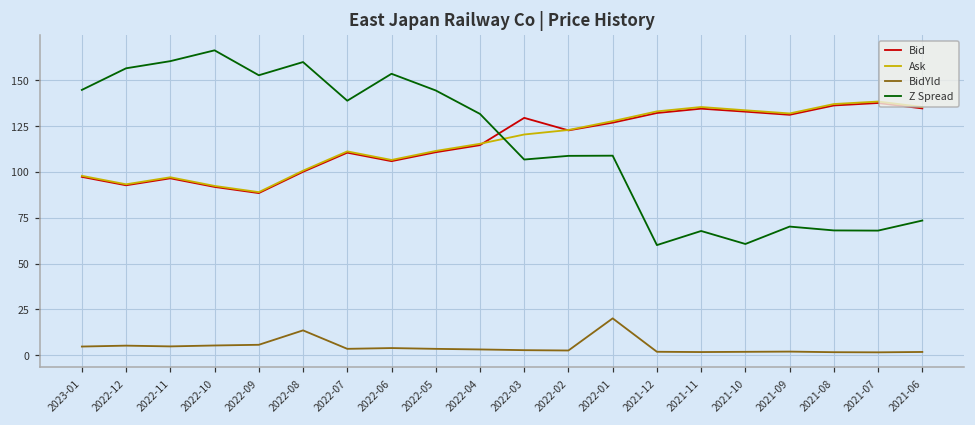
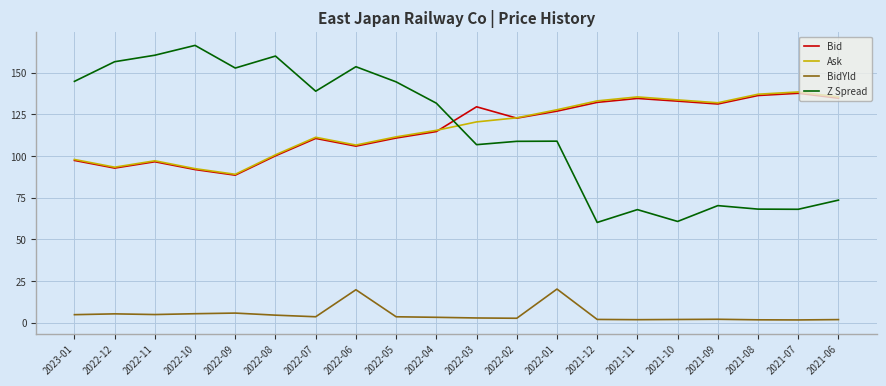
BidYld, 2022-08: 14 -> 4
BidYld, 2022-06: 4 -> 20
